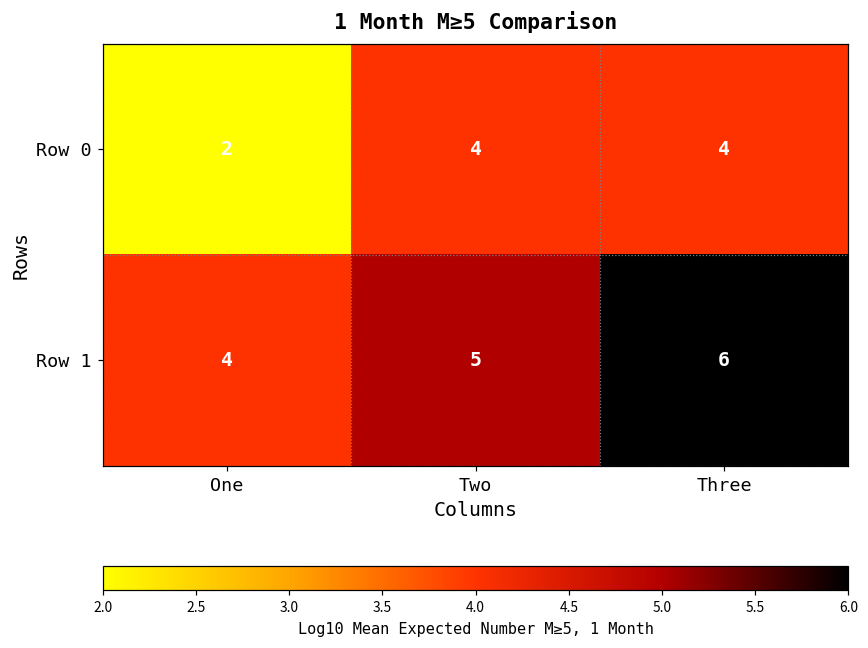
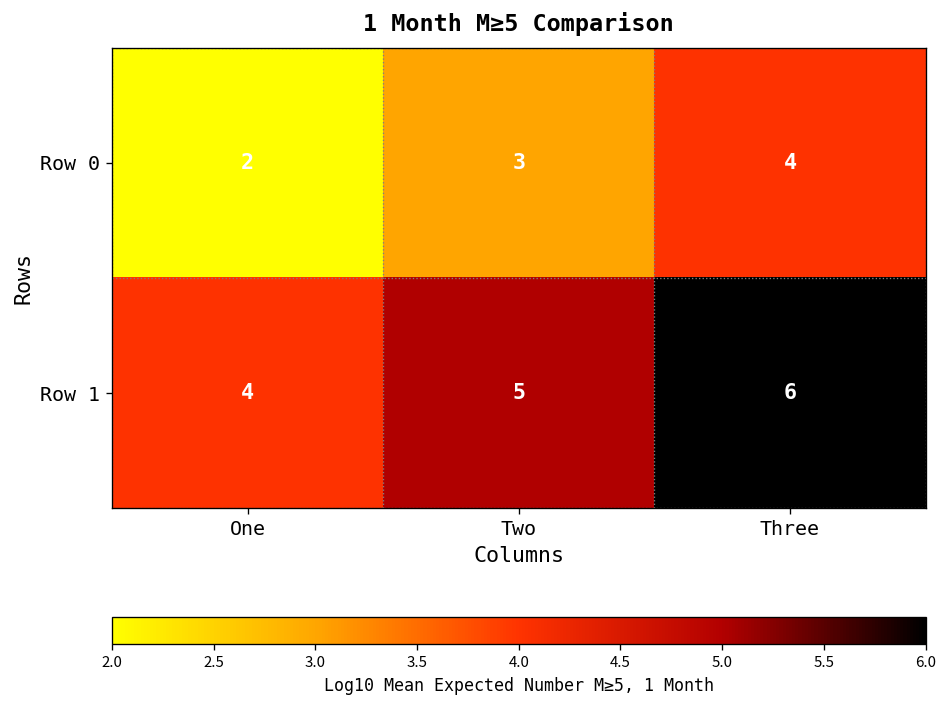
Row 0, Two: 4 -> 3
